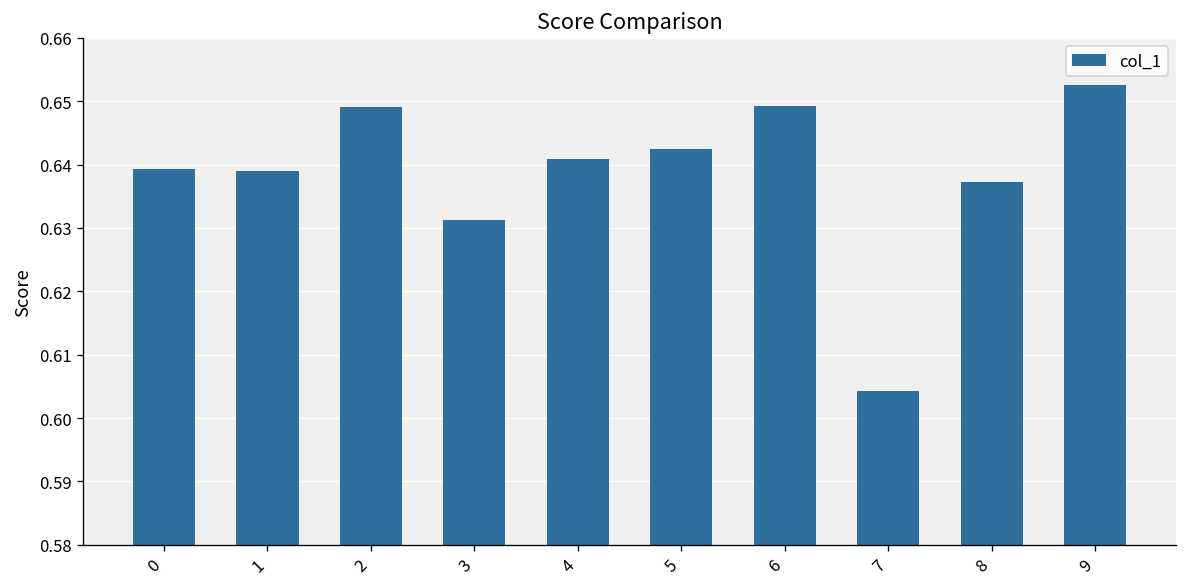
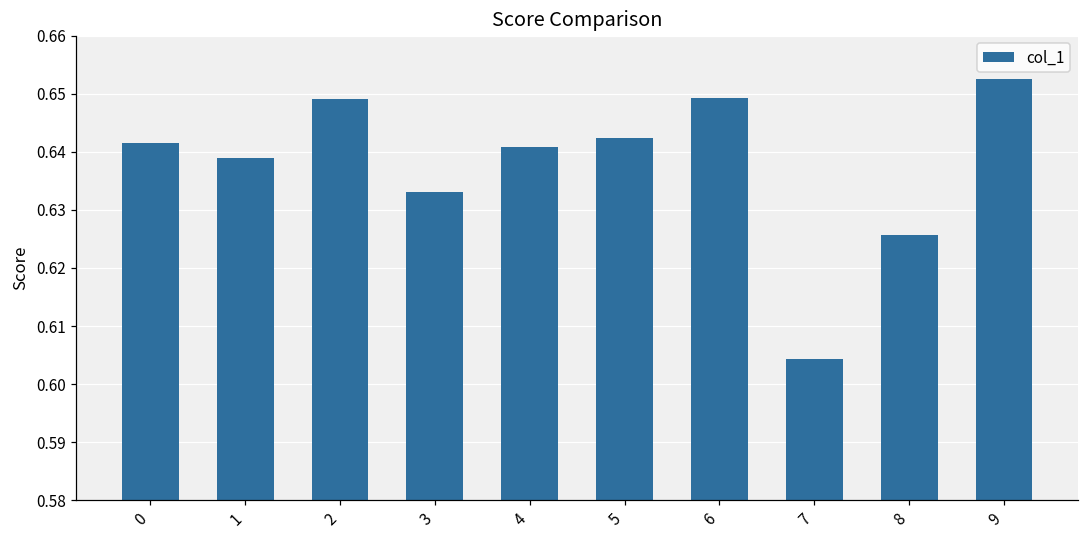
0: 0.639 -> 0.642
3: 0.631 -> 0.633
8: 0.637 -> 0.626
